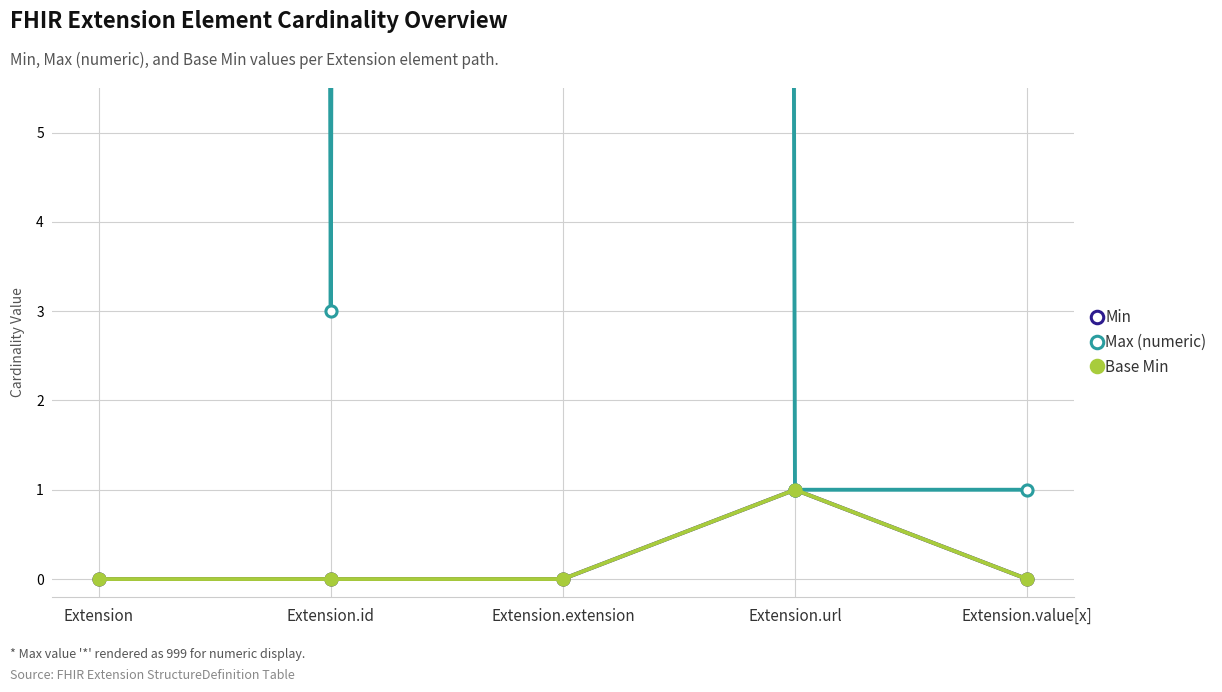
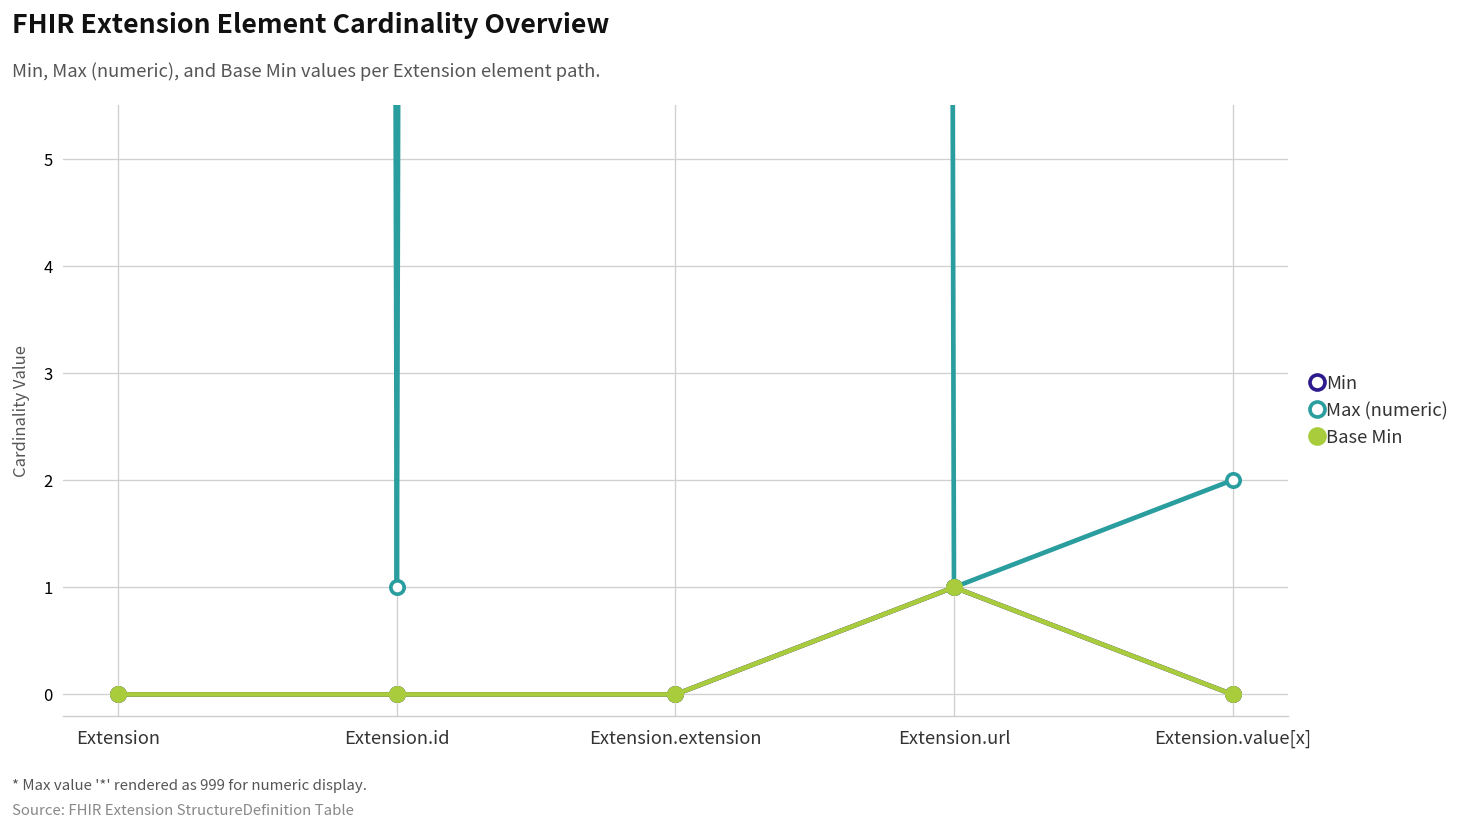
Max (numeric), Extension.id: 3 -> 1
Max (numeric), Extension.value[x]: 1 -> 2
